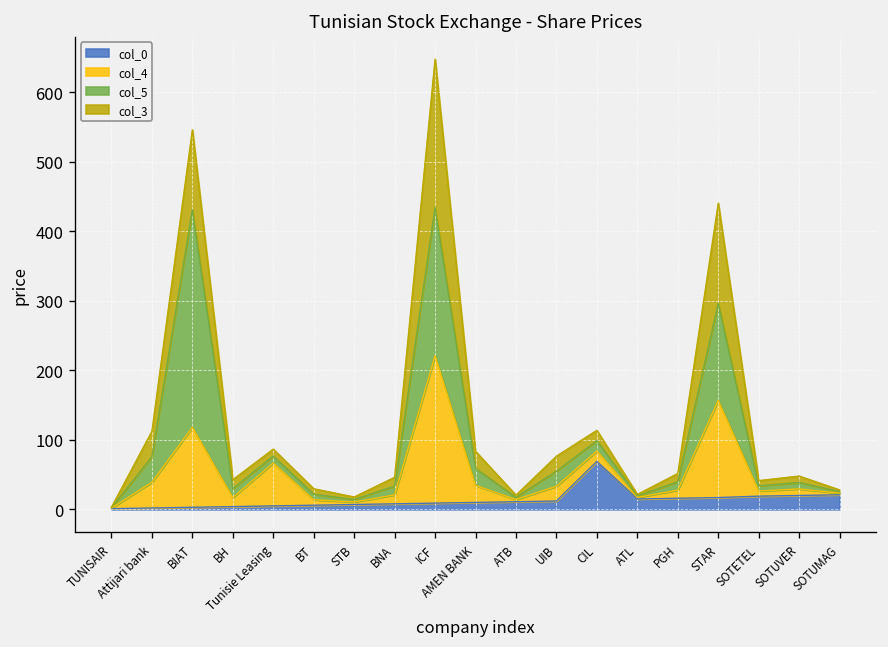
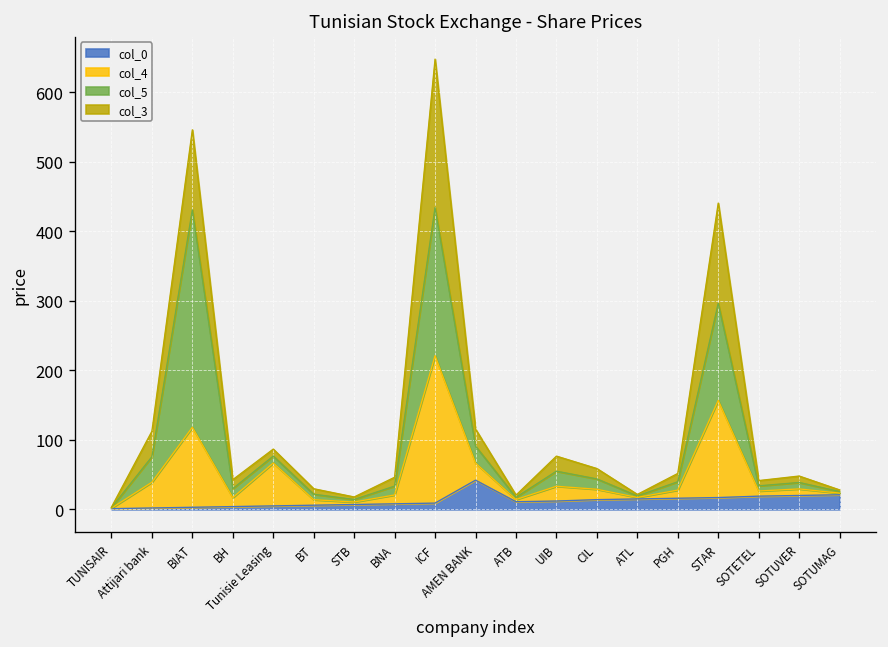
col_0, AMEN BANK: 10 -> 40
col_0, CIL: 70 -> 10
